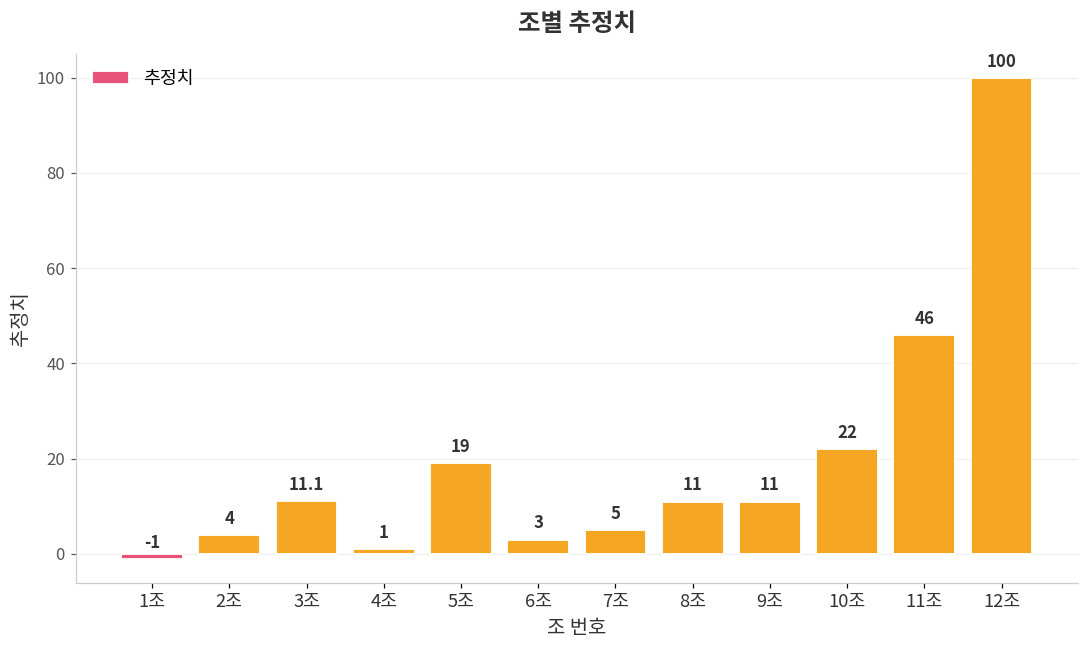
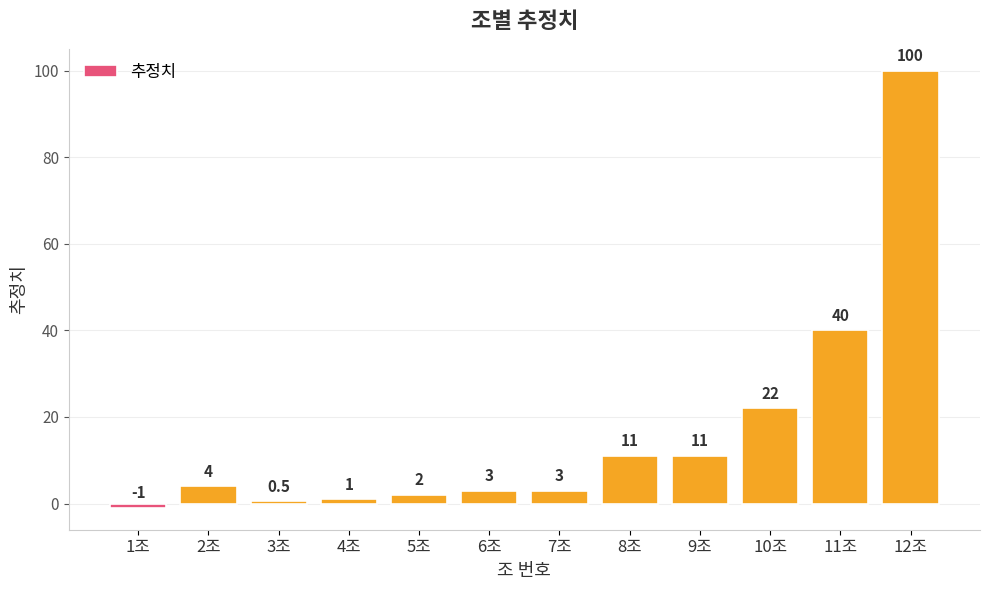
3조: 11.1 -> 0.5
5조: 19 -> 2
7조: 5 -> 3
11조: 46 -> 40
